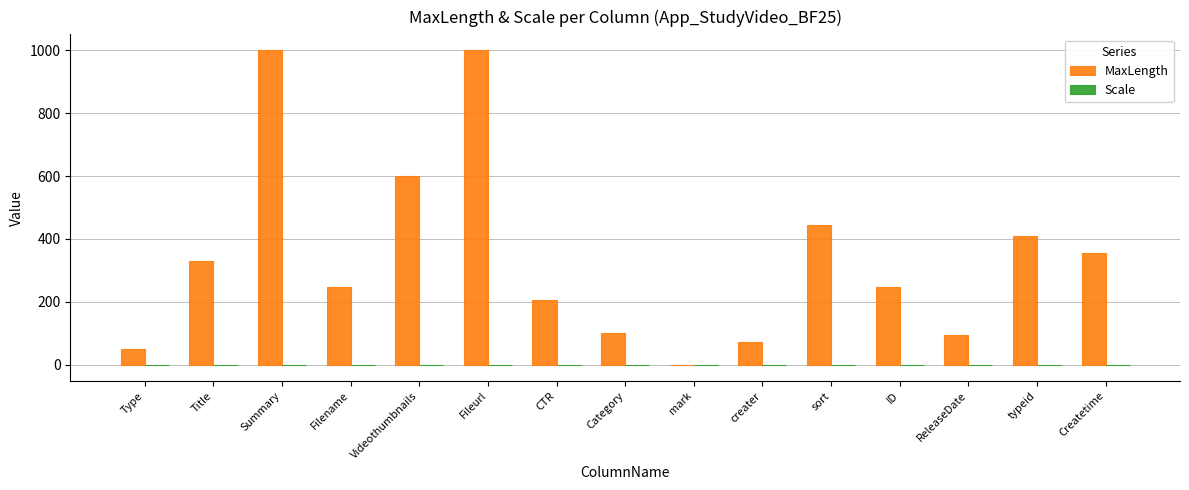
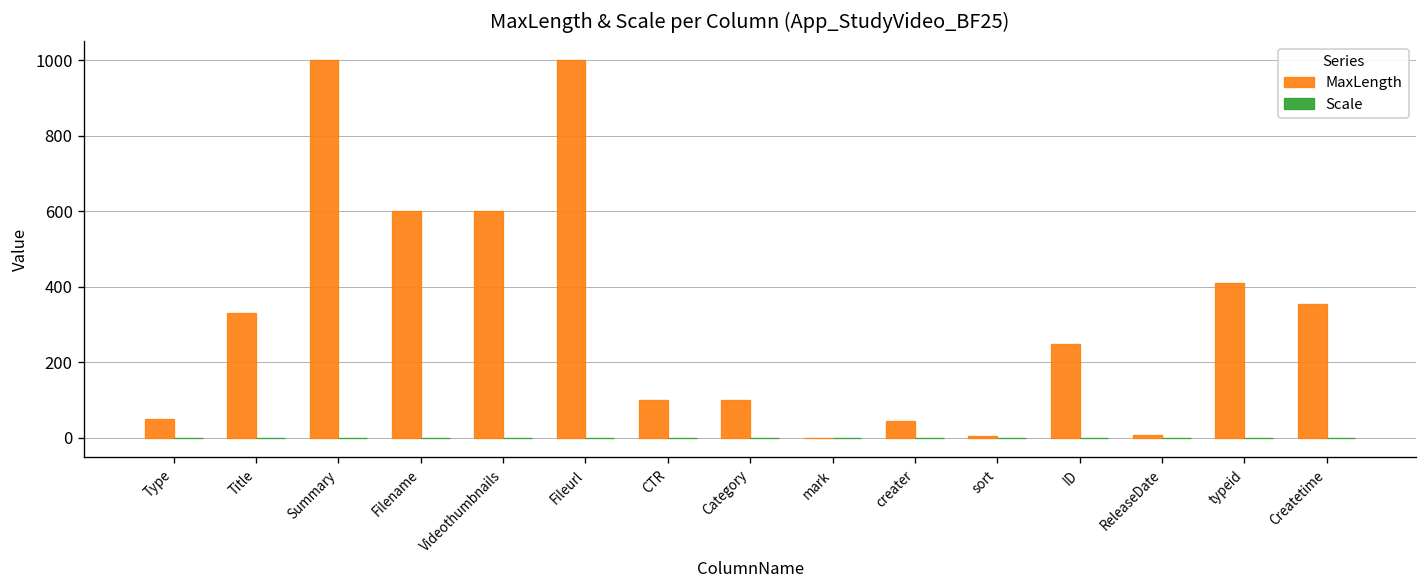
MaxLength, Filename: 250 -> 600
MaxLength, CTR: 210 -> 100
MaxLength, creater: 70 -> 40
MaxLength, sort: 450 -> 0
MaxLength, ReleaseDate: 100 -> 10
